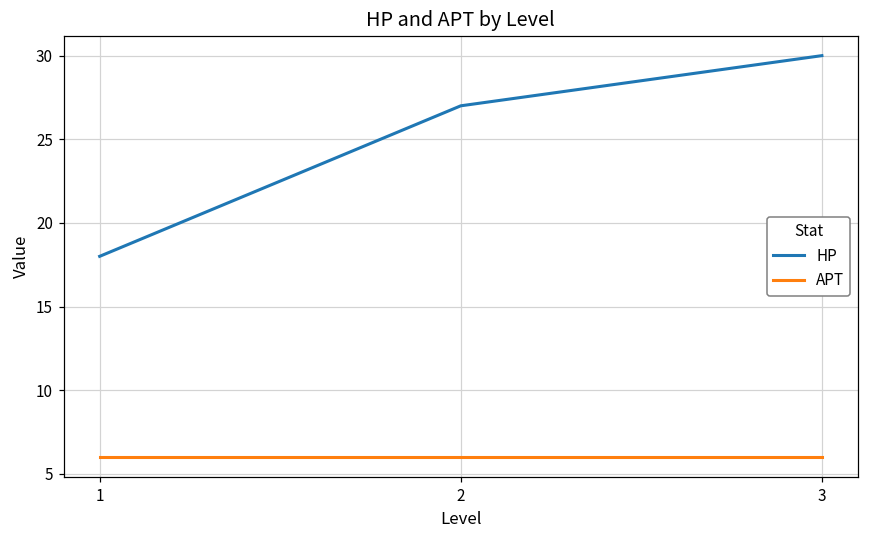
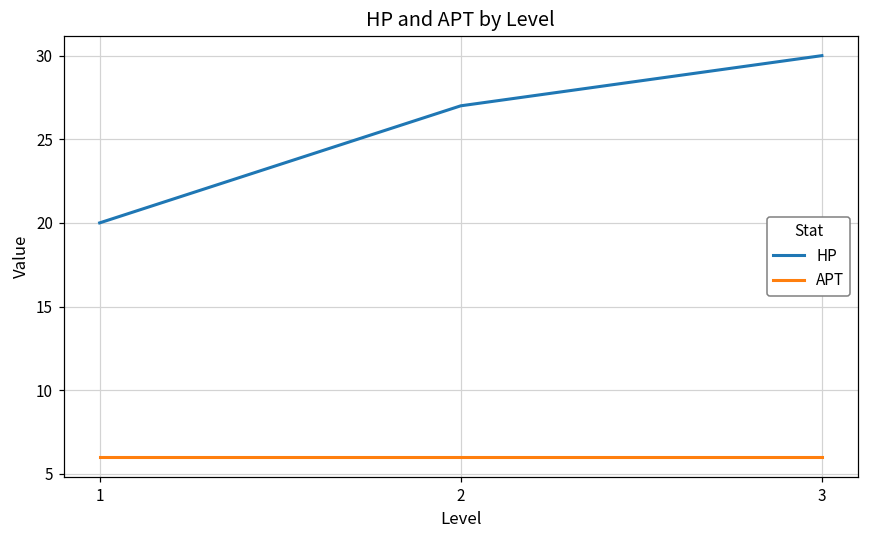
HP, 1: 18 -> 20
